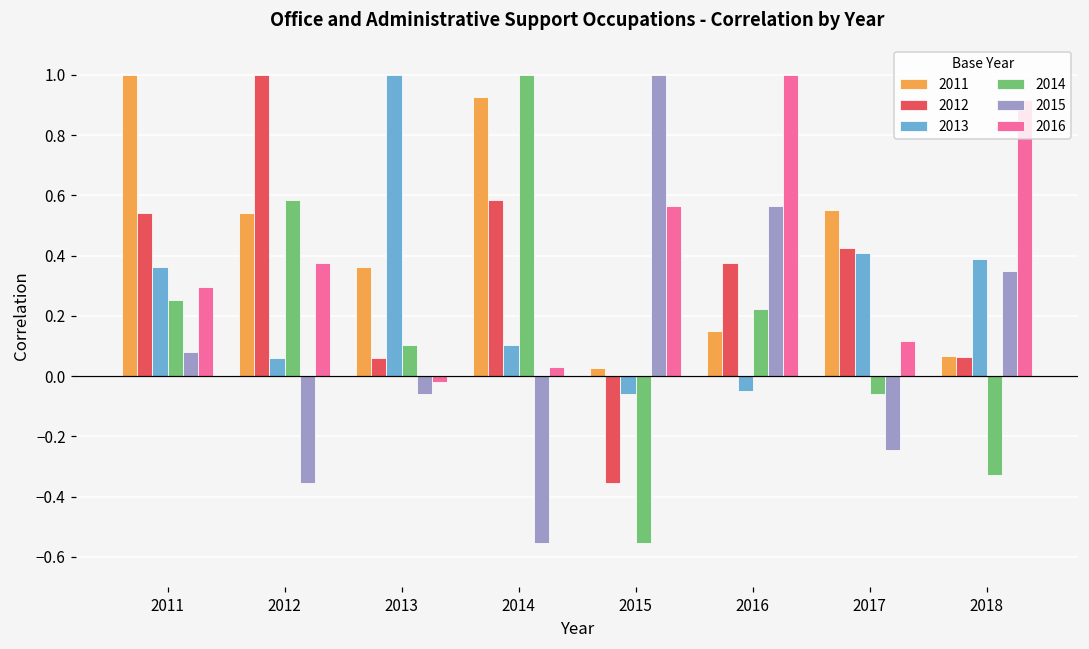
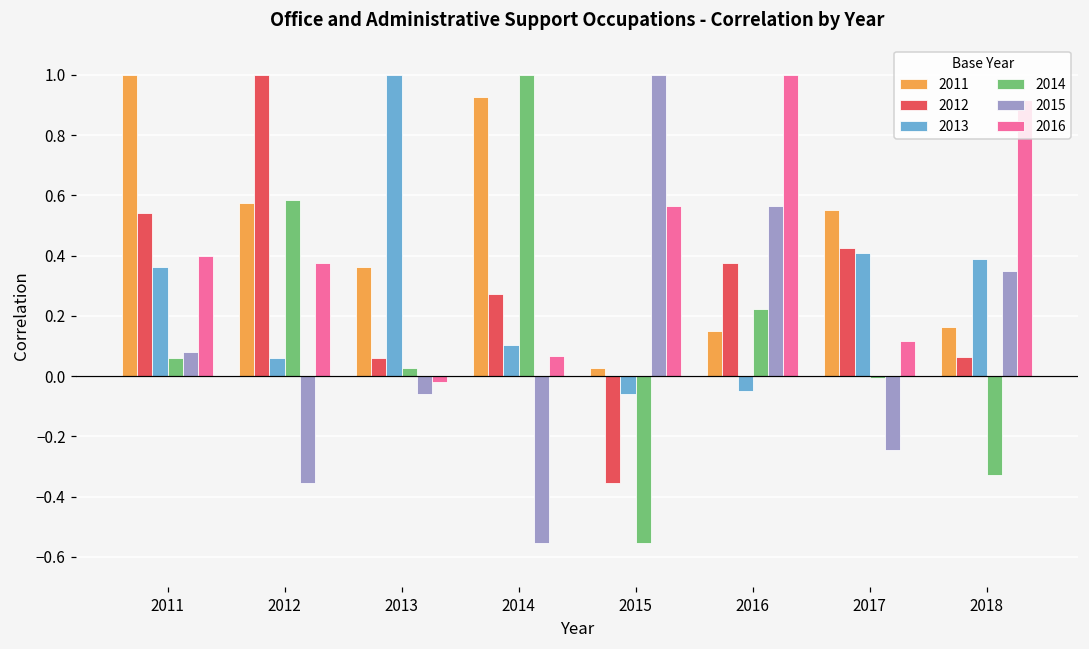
2014, 2011: 0.25 -> 0.06
2016, 2011: 0.30 -> 0.40
2011, 2012: 0.54 -> 0.58
2014, 2013: 0.11 -> 0.03
2012, 2014: 0.59 -> 0.27
2016, 2014: 0.03 -> 0.07
2014, 2017: -0.06 -> -0.01
2011, 2018: 0.07 -> 0.16
